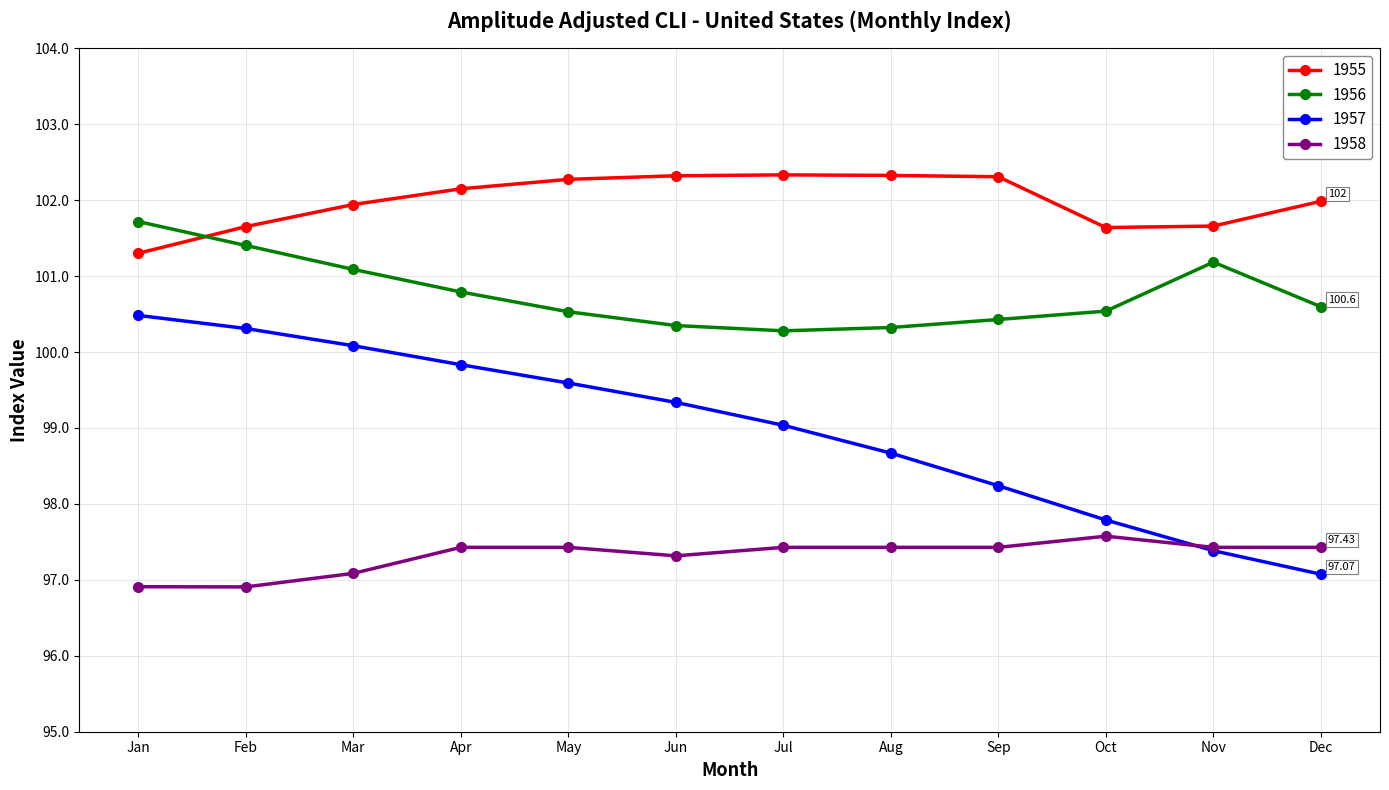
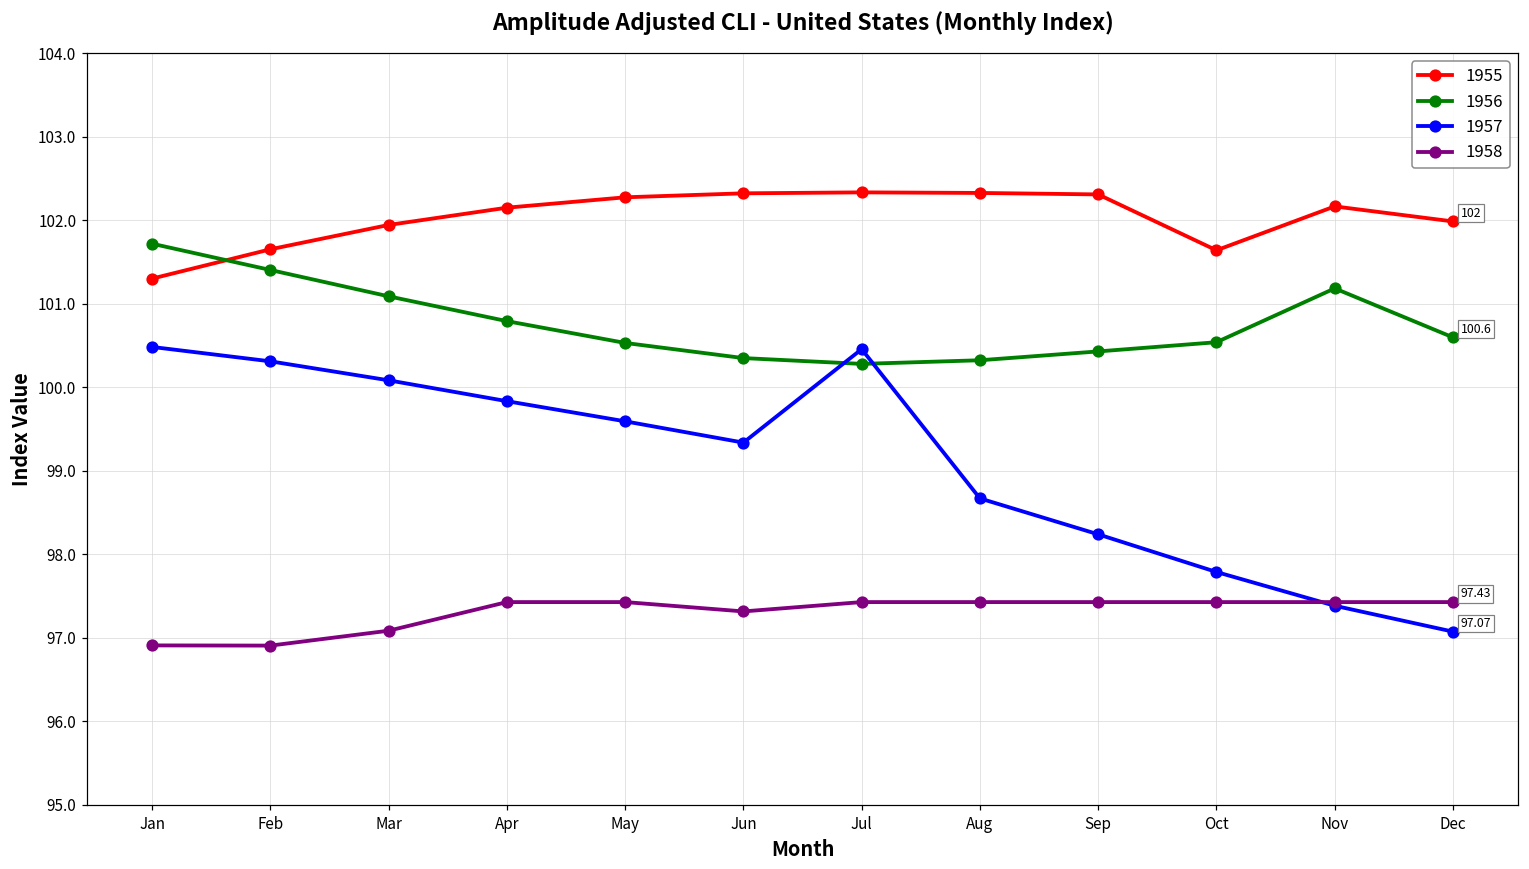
1957, Jul: 99.0 -> 100.5
1958, Oct: 97.6 -> 97.4
1955, Nov: 101.7 -> 102.2
